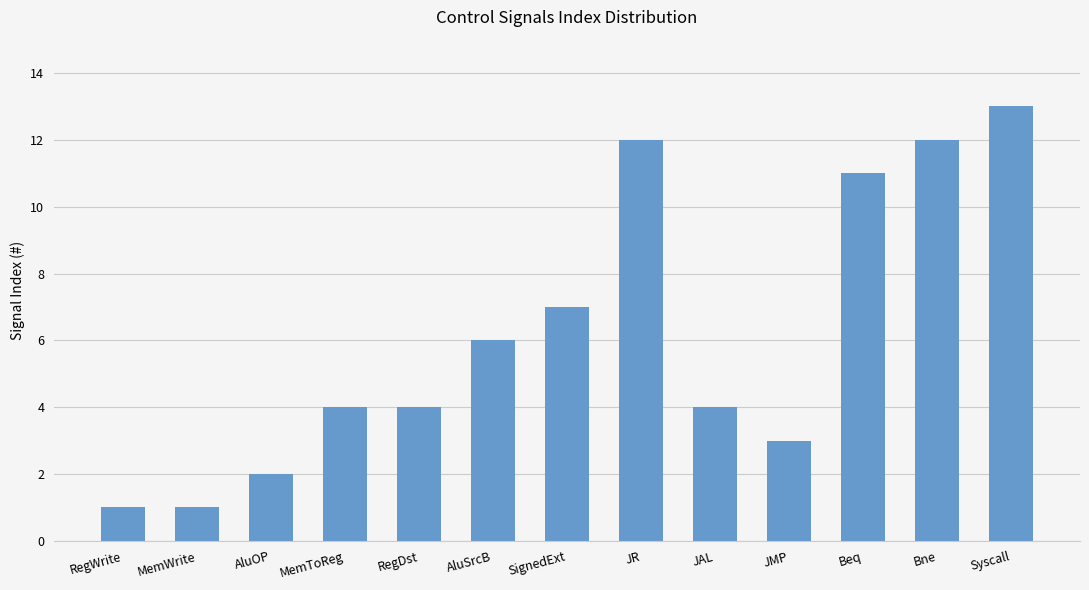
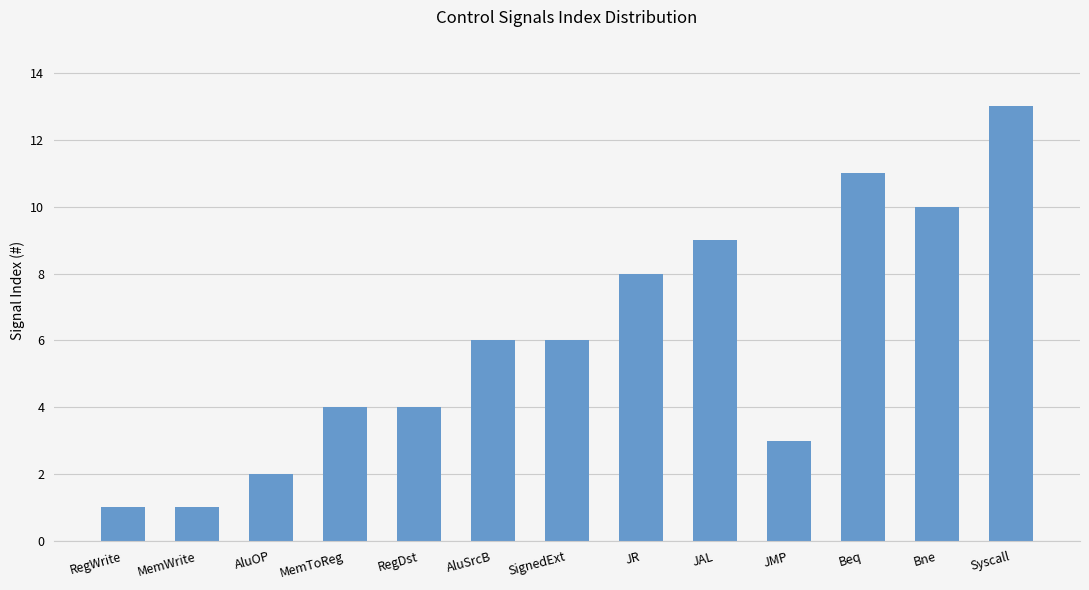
SignedExt: 7 -> 6
JR: 12 -> 8
JAL: 4 -> 9
Bne: 12 -> 10
